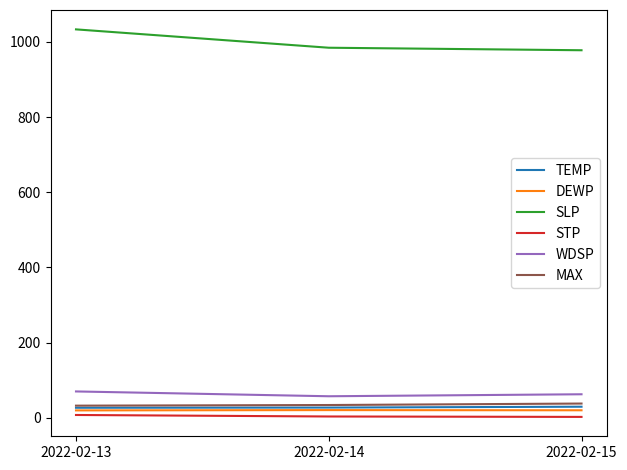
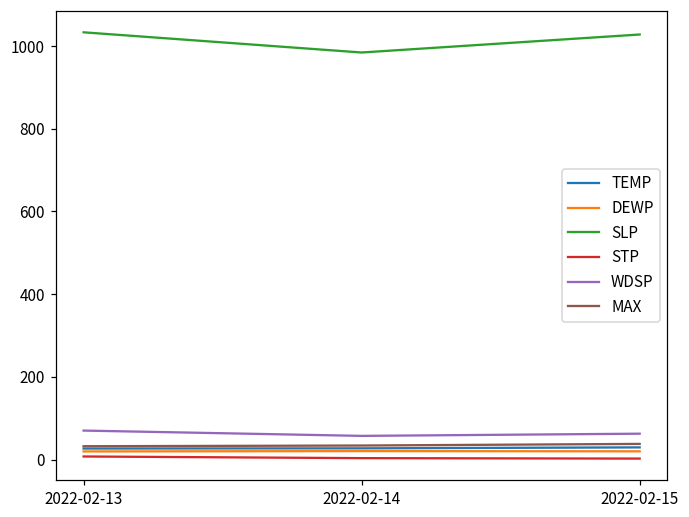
SLP, 2022-02-15: 980 -> 1030
